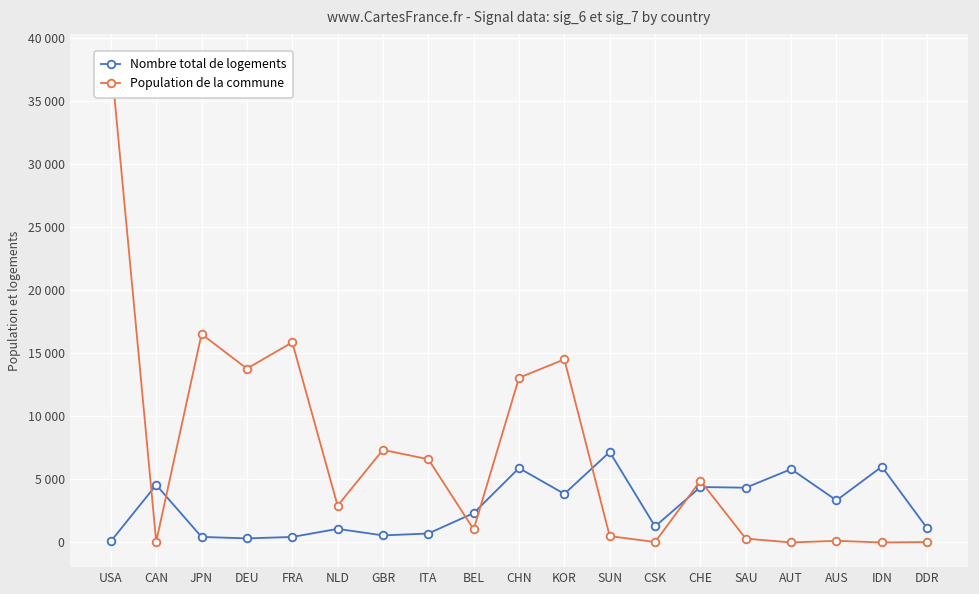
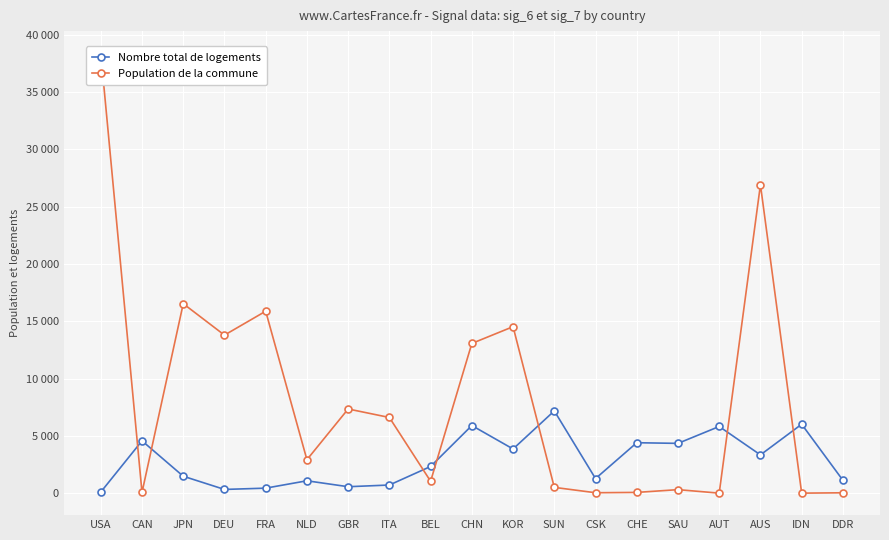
Nombre total de logements, JPN: 400 -> 1500
Population de la commune, CHE: 4900 -> 100
Population de la commune, AUS: 100 -> 26900
